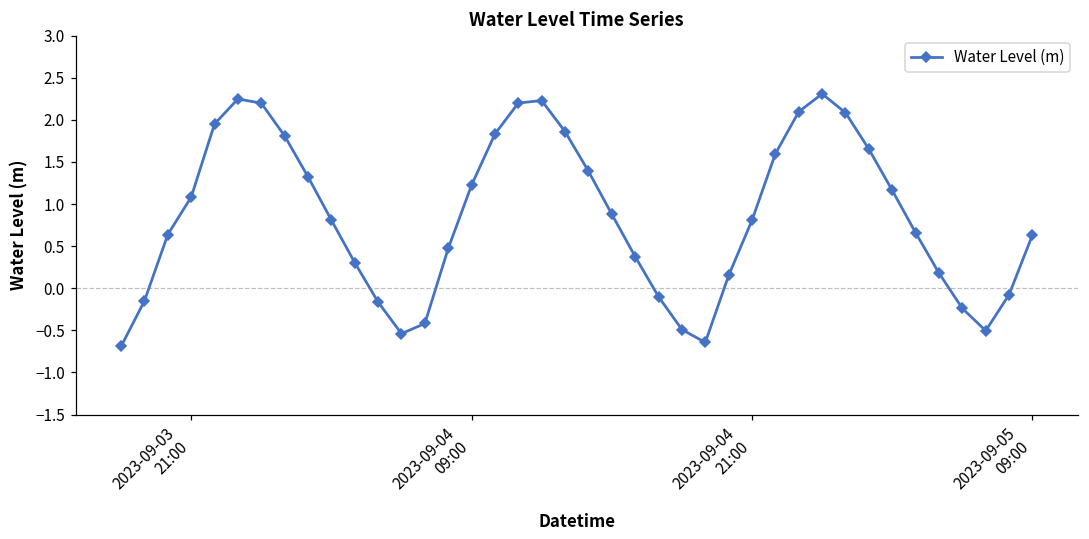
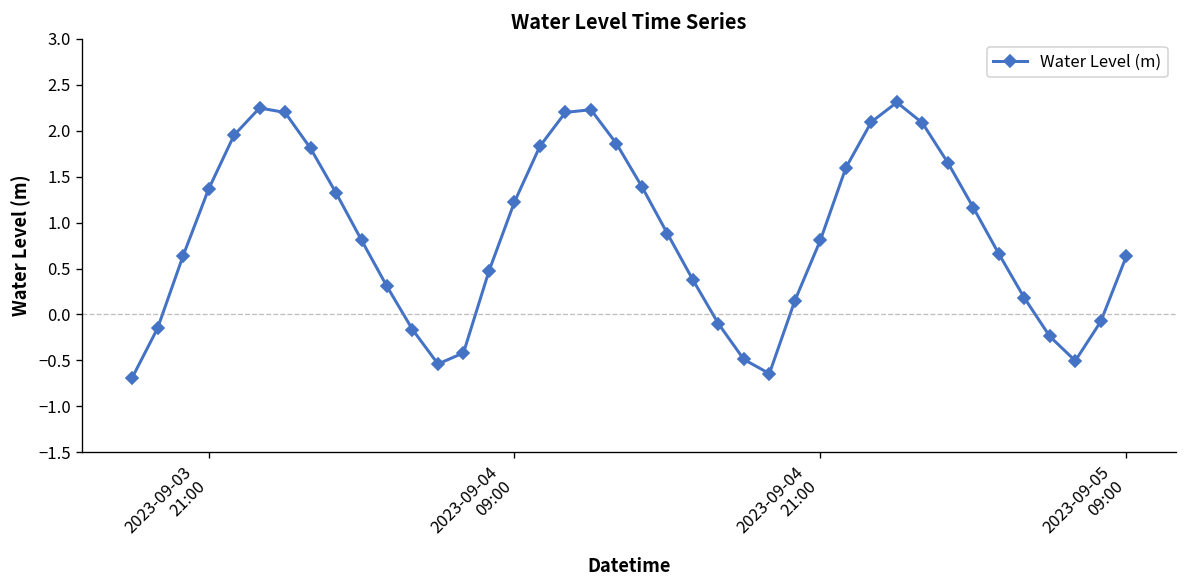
2023-09-03 21:00: 1.1 -> 1.4
